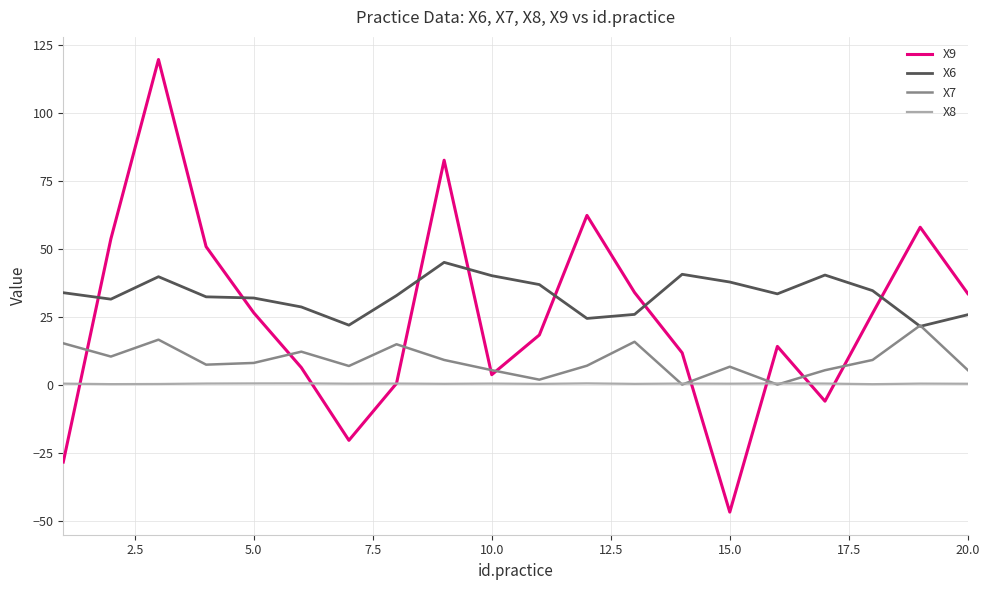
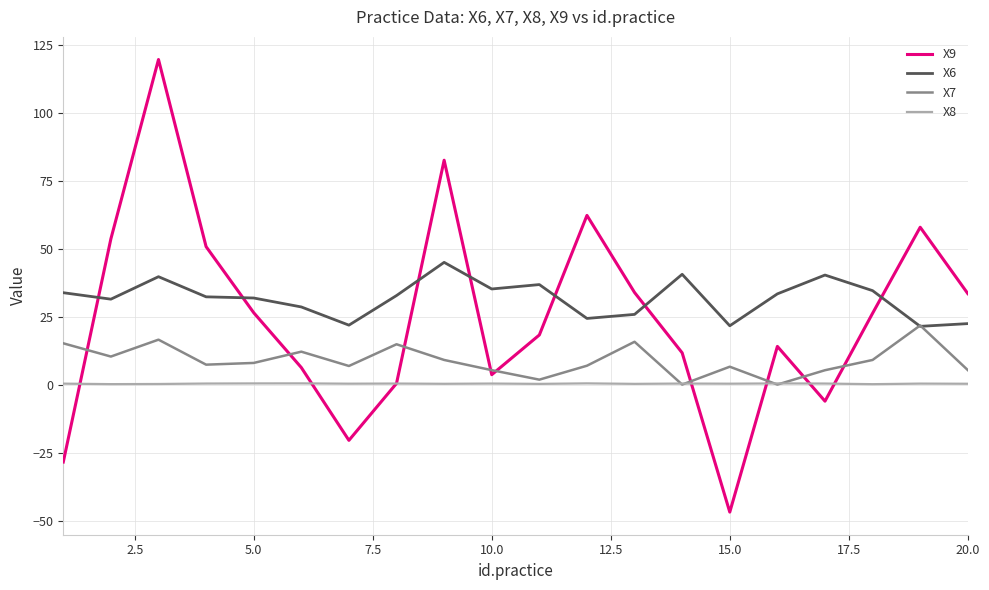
X6, 10.0: 40 -> 35
X6, 15.0: 38 -> 22
X6, 20.0: 26 -> 22
